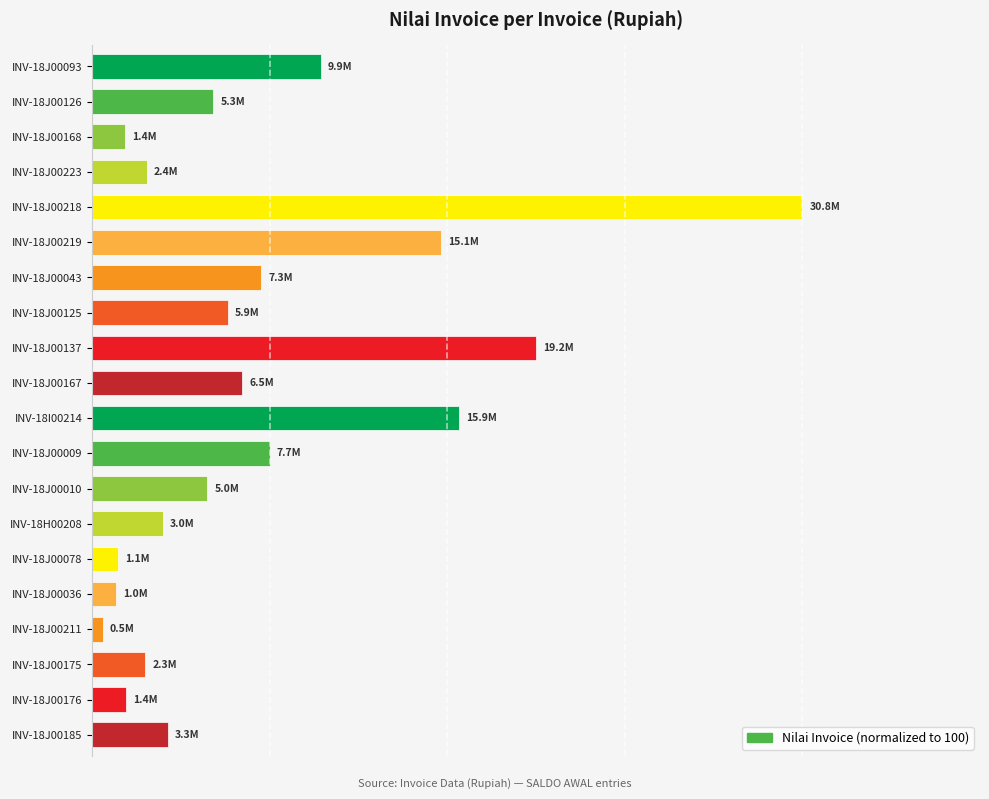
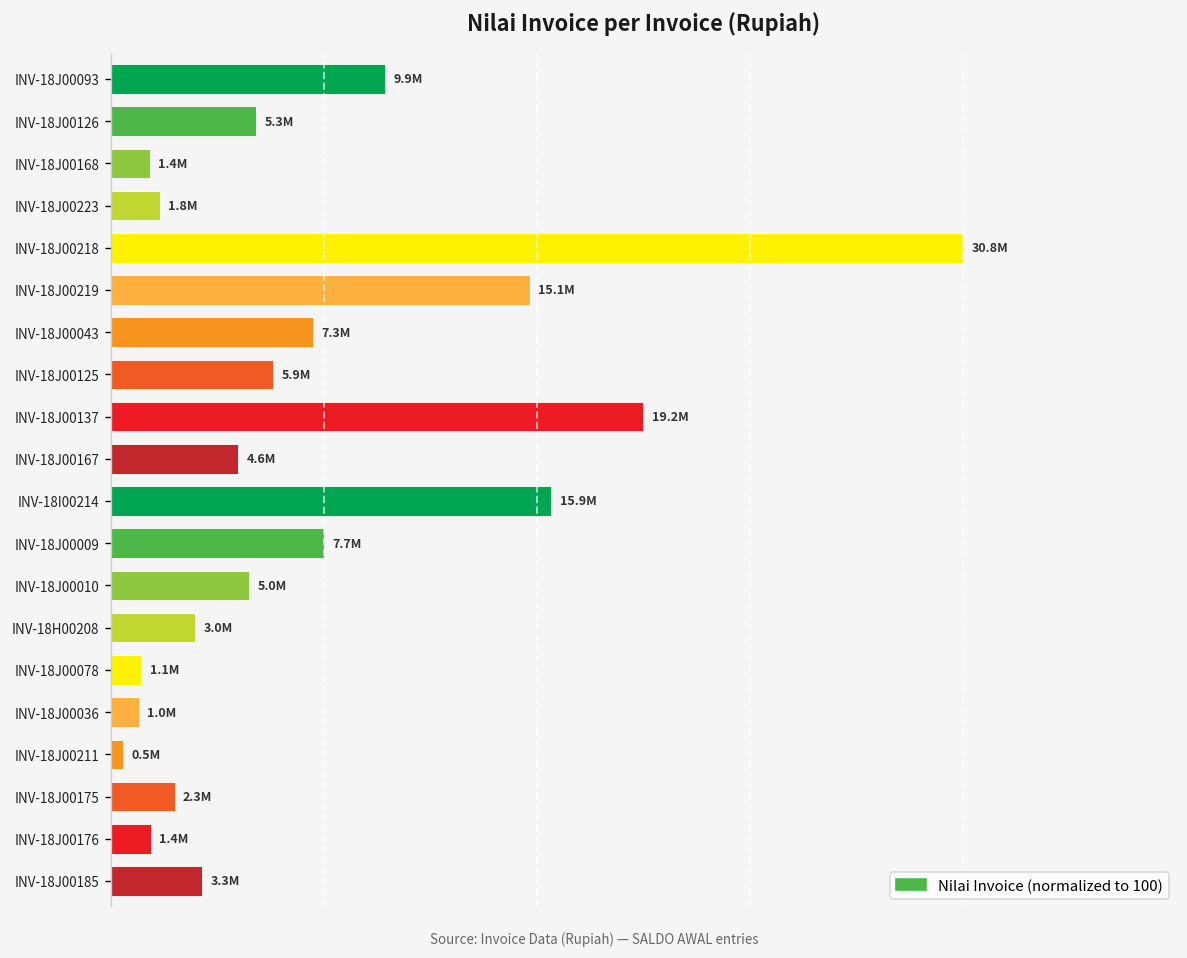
INV-18J00223: 2.4M -> 1.8M
INV-18J00167: 6.5M -> 4.6M
